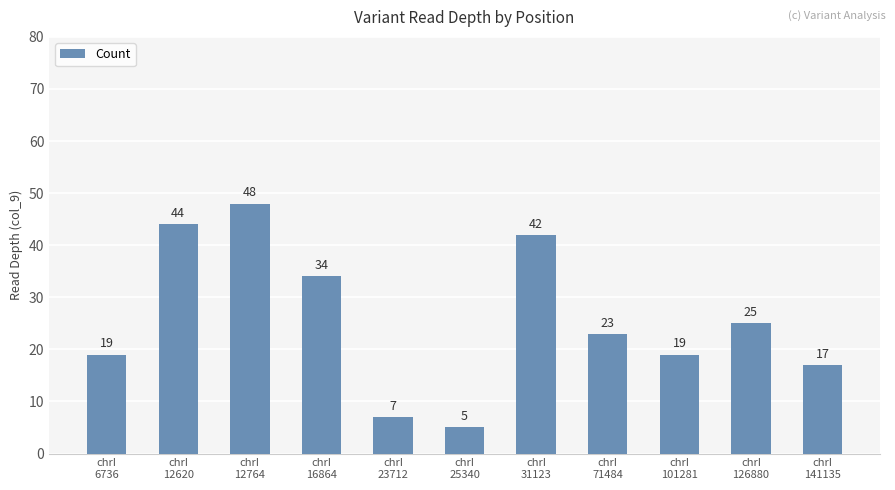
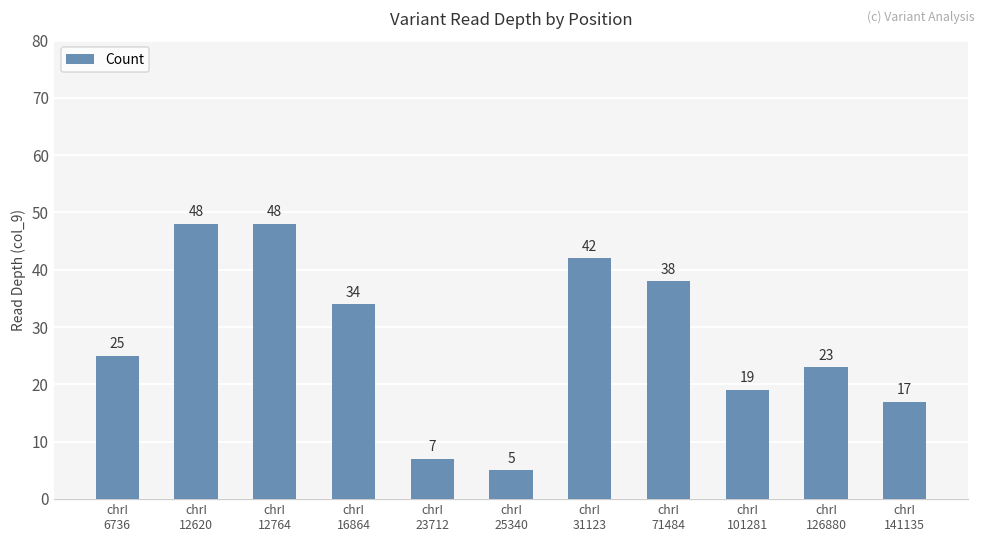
chrI 6736: 19 -> 25
chrI 12620: 44 -> 48
chrI 71484: 23 -> 38
chrI 126880: 25 -> 23
